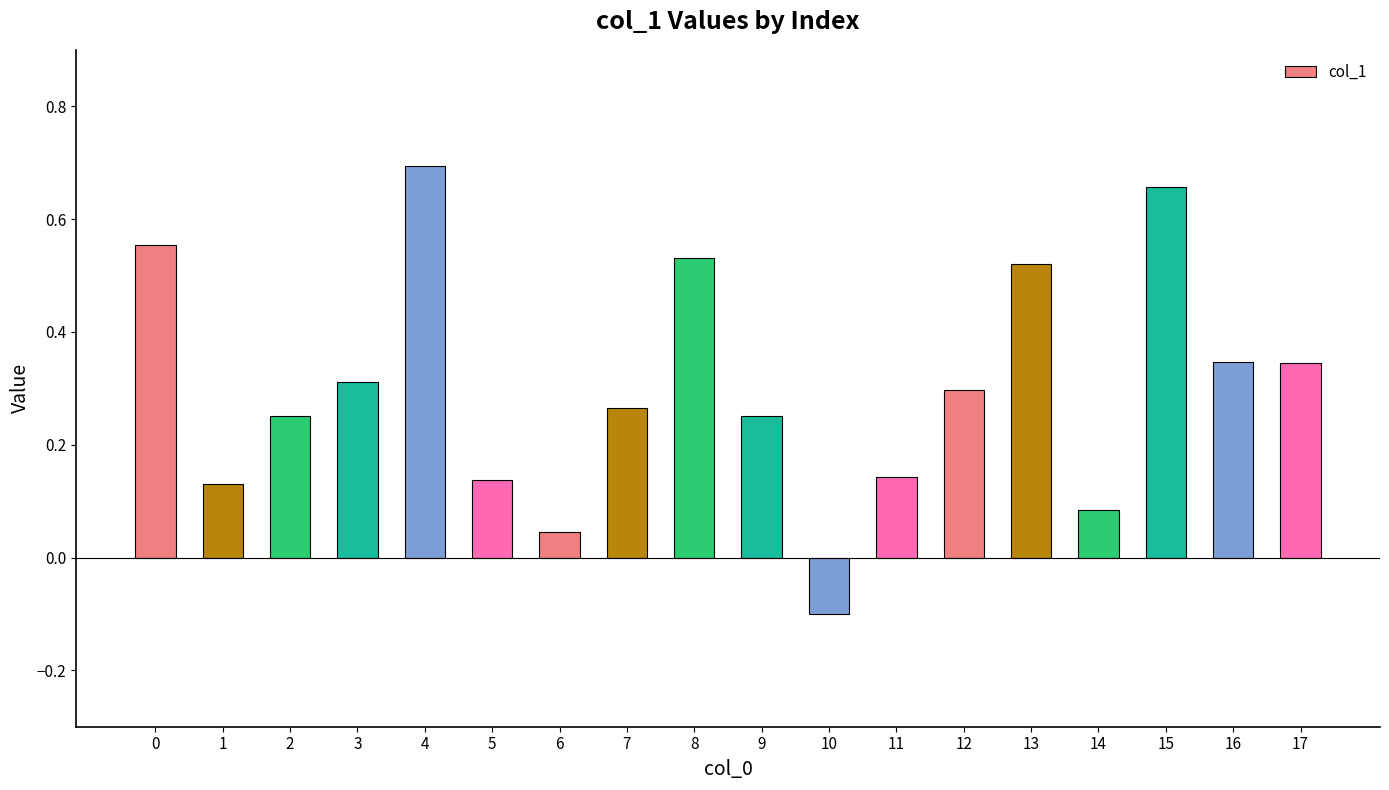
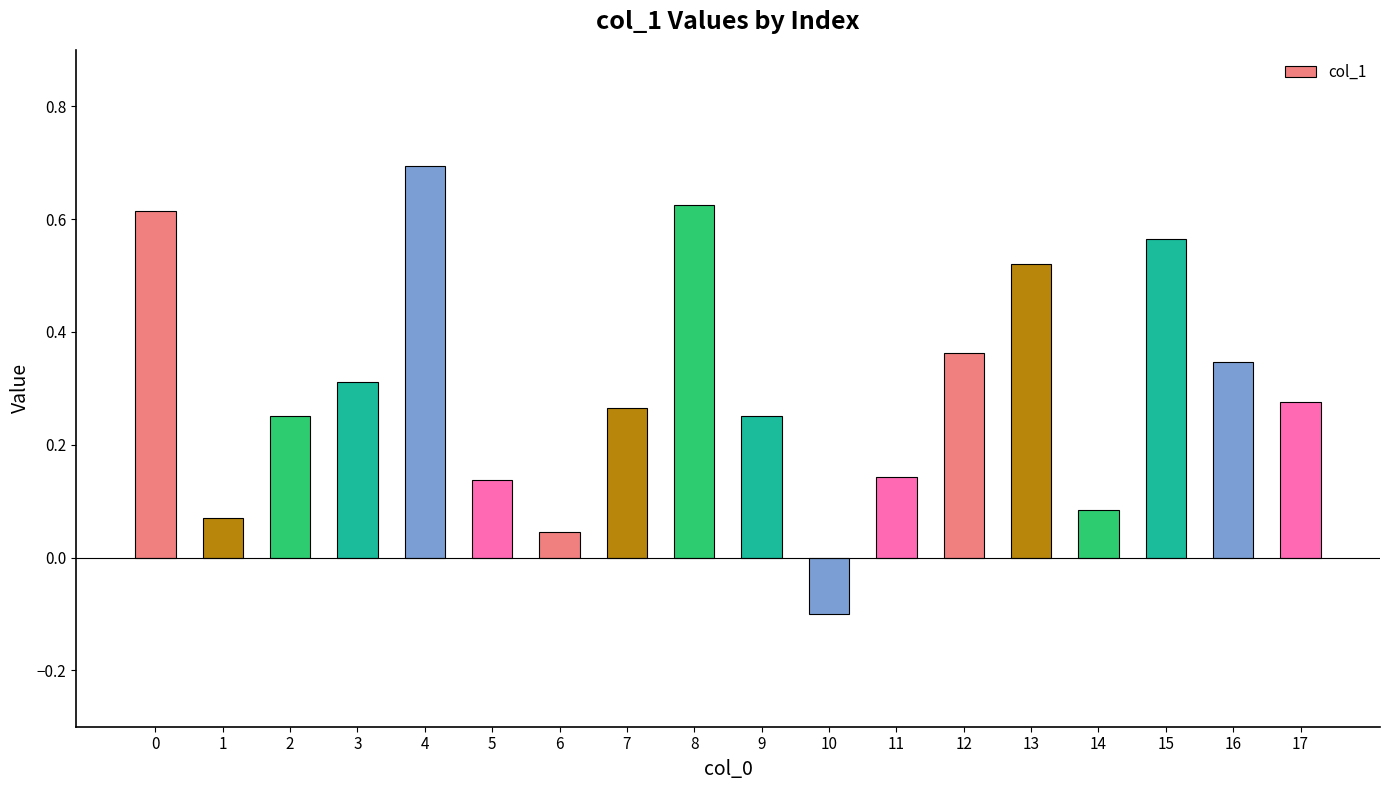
0: 0.55 -> 0.61
1: 0.13 -> 0.07
8: 0.53 -> 0.62
12: 0.30 -> 0.36
15: 0.66 -> 0.56
17: 0.34 -> 0.28
